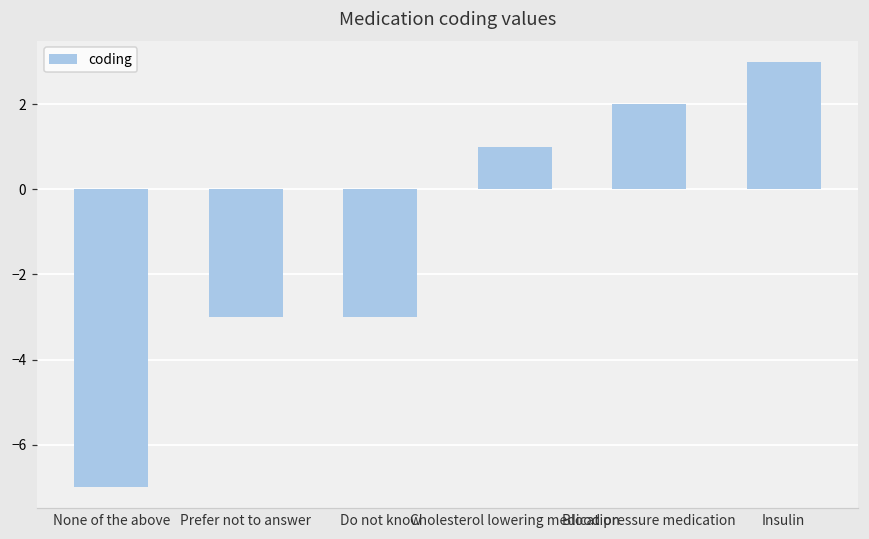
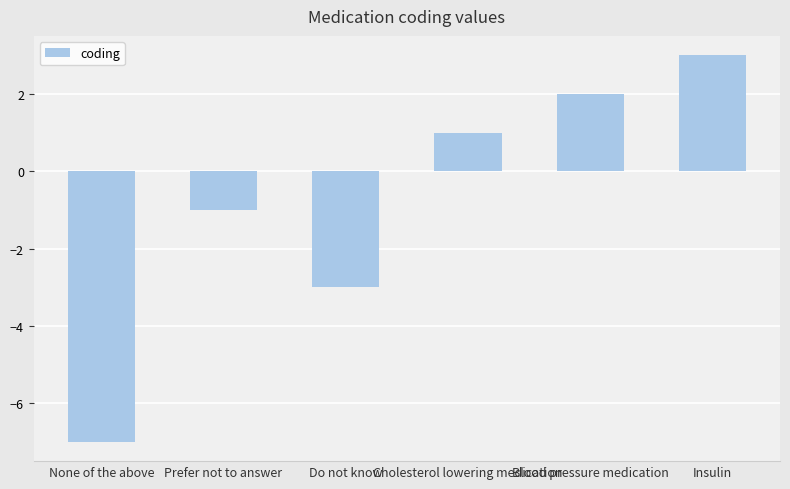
Prefer not to answer: -3 -> -1
